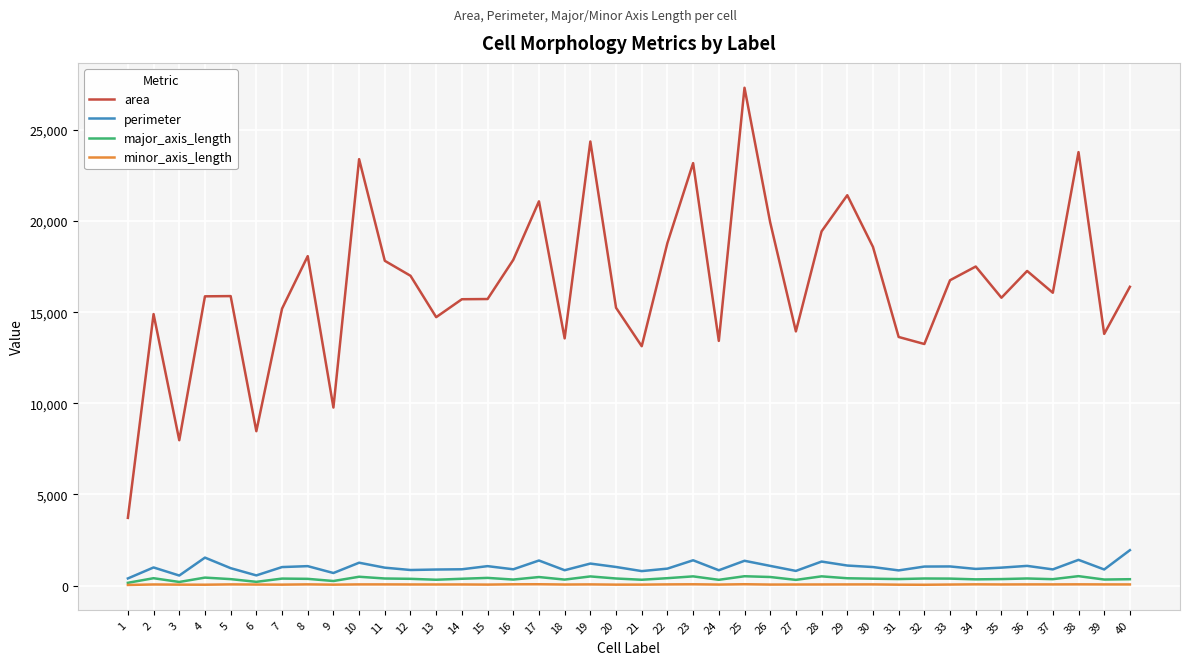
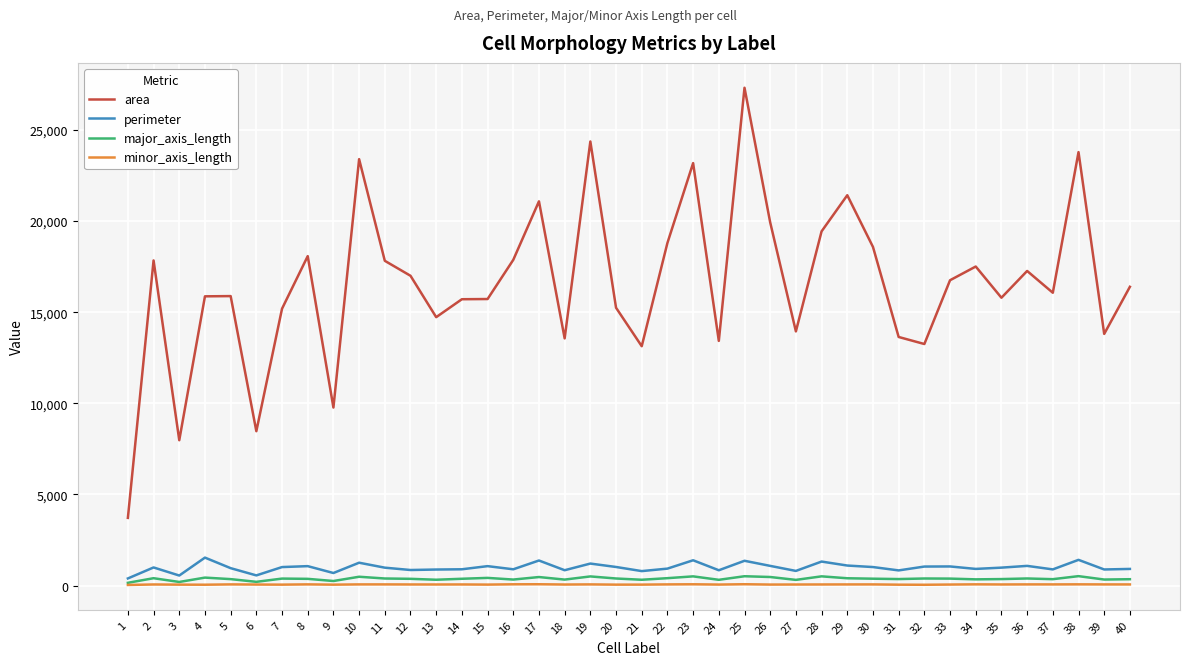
area, 2: 14,900 -> 17,800
perimeter, 40: 1,900 -> 900
